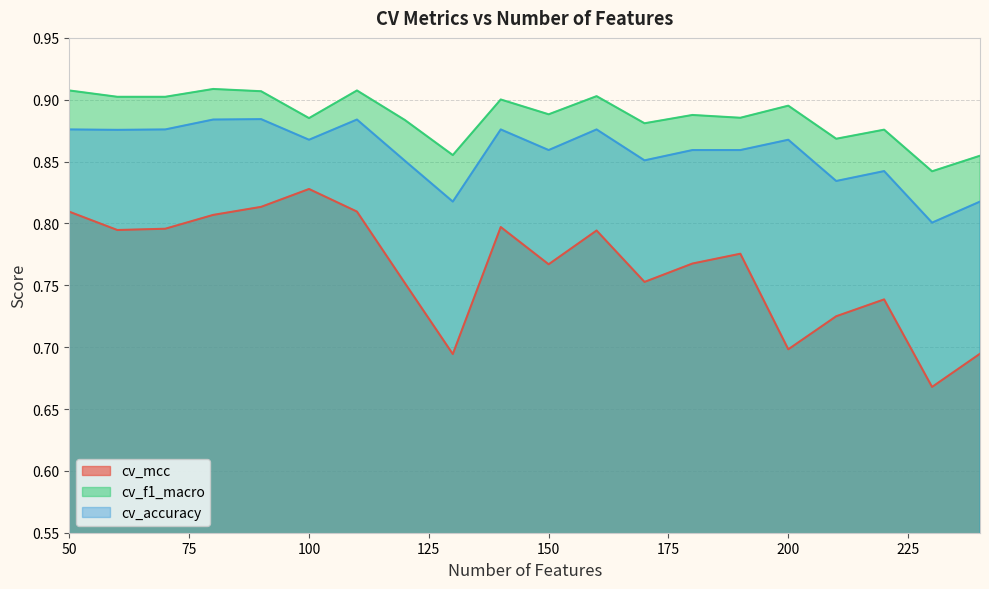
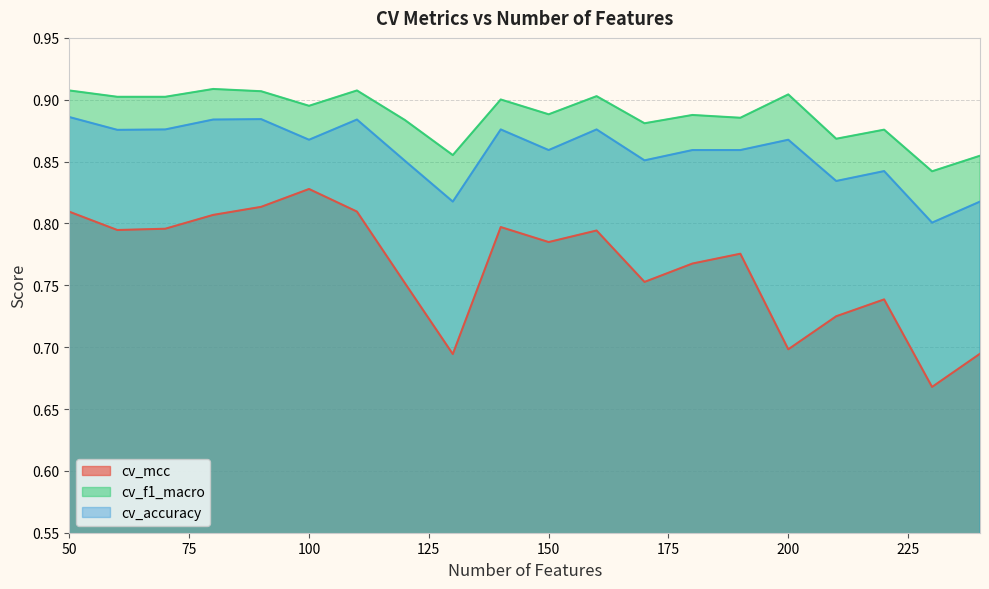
cv_accuracy, 50: 0.876 -> 0.886
cv_f1_macro, 100: 0.885 -> 0.895
cv_mcc, 150: 0.767 -> 0.785
cv_f1_macro, 200: 0.895 -> 0.904
